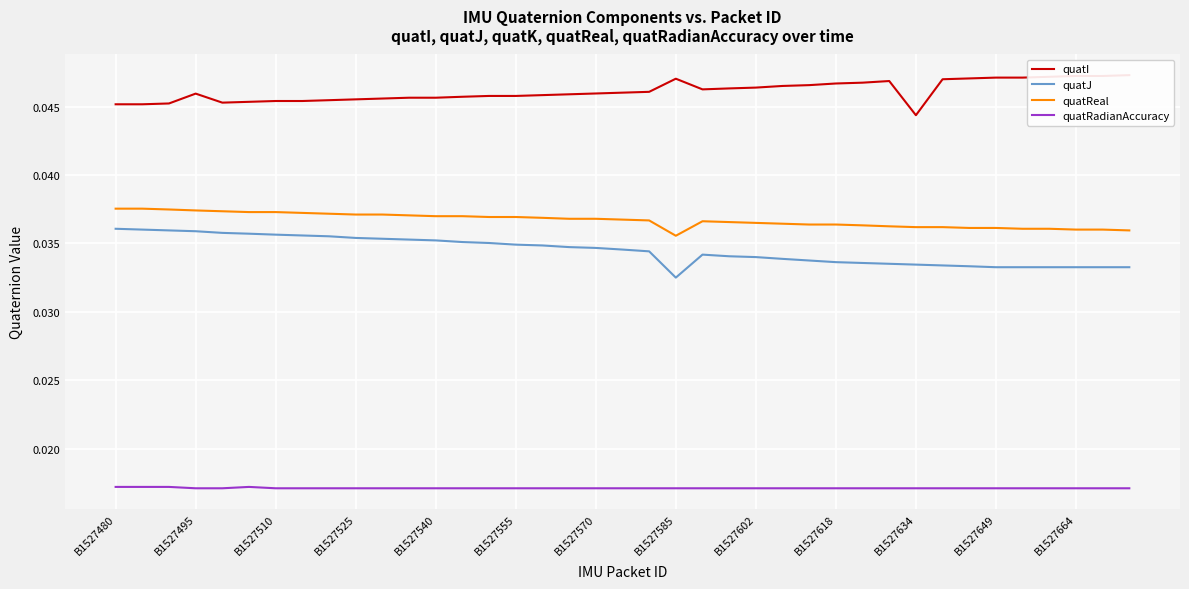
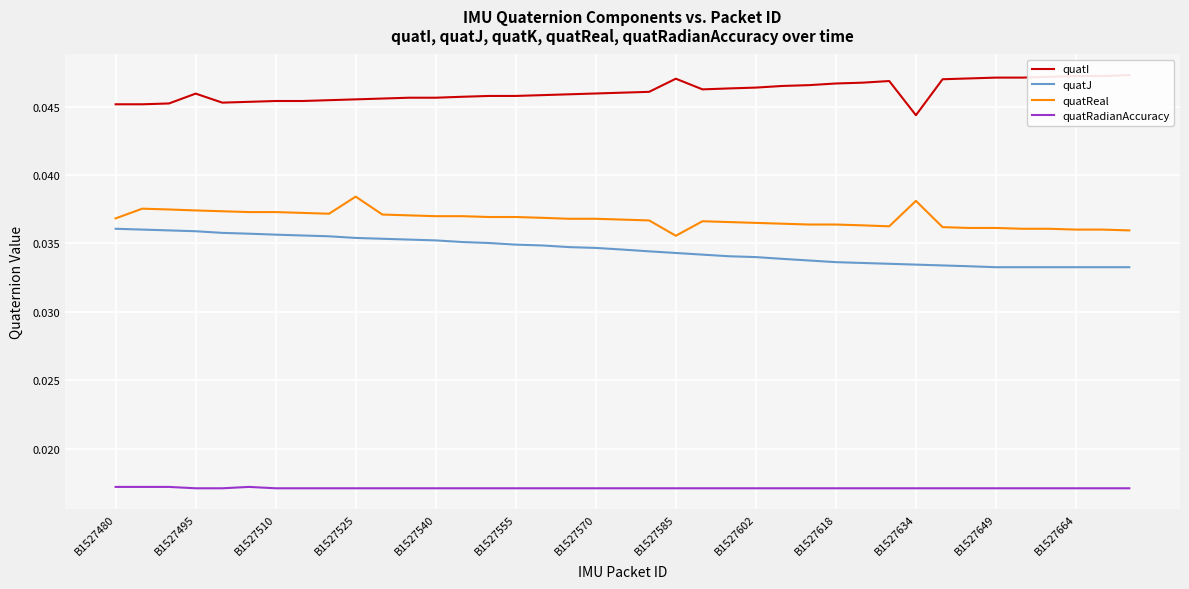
quatReal, B1527480: 0.0375 -> 0.0368
quatReal, B1527525: 0.0371 -> 0.0384
quatJ, B1527585: 0.0325 -> 0.0343
quatReal, B1527634: 0.0362 -> 0.0381
